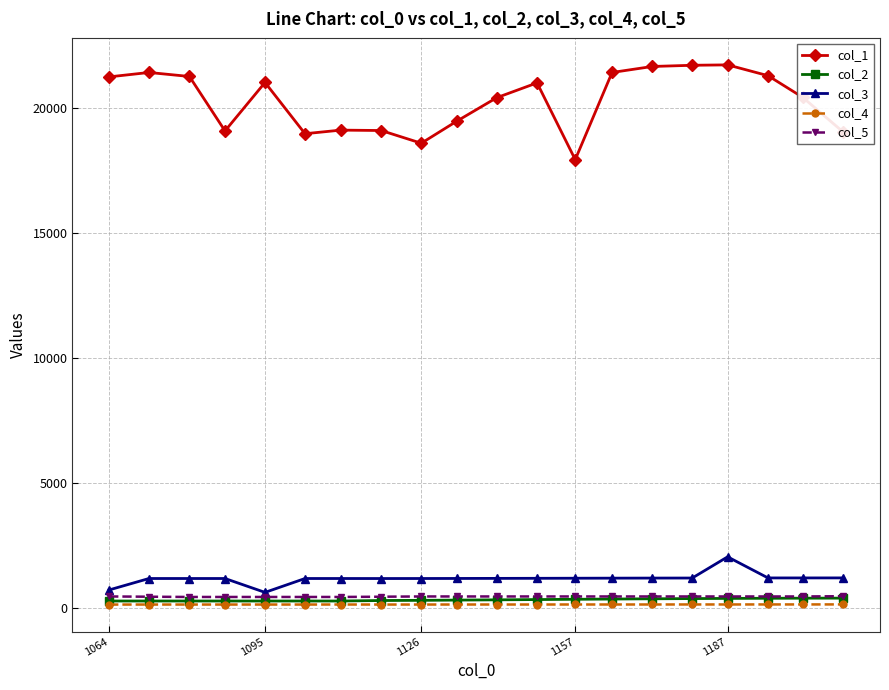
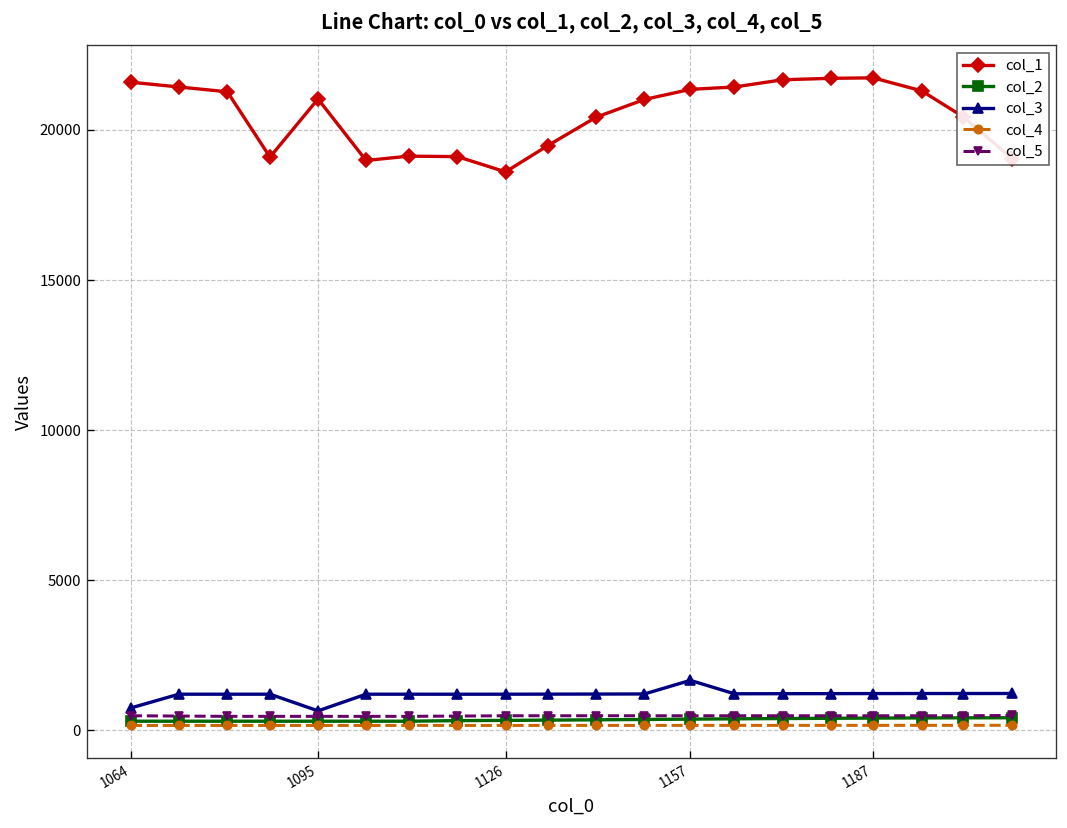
col_1, 1064: 21300 -> 21600
col_1, 1157: 17900 -> 21400
col_3, 1157: 1200 -> 1700
col_3, 1187: 2100 -> 1200
